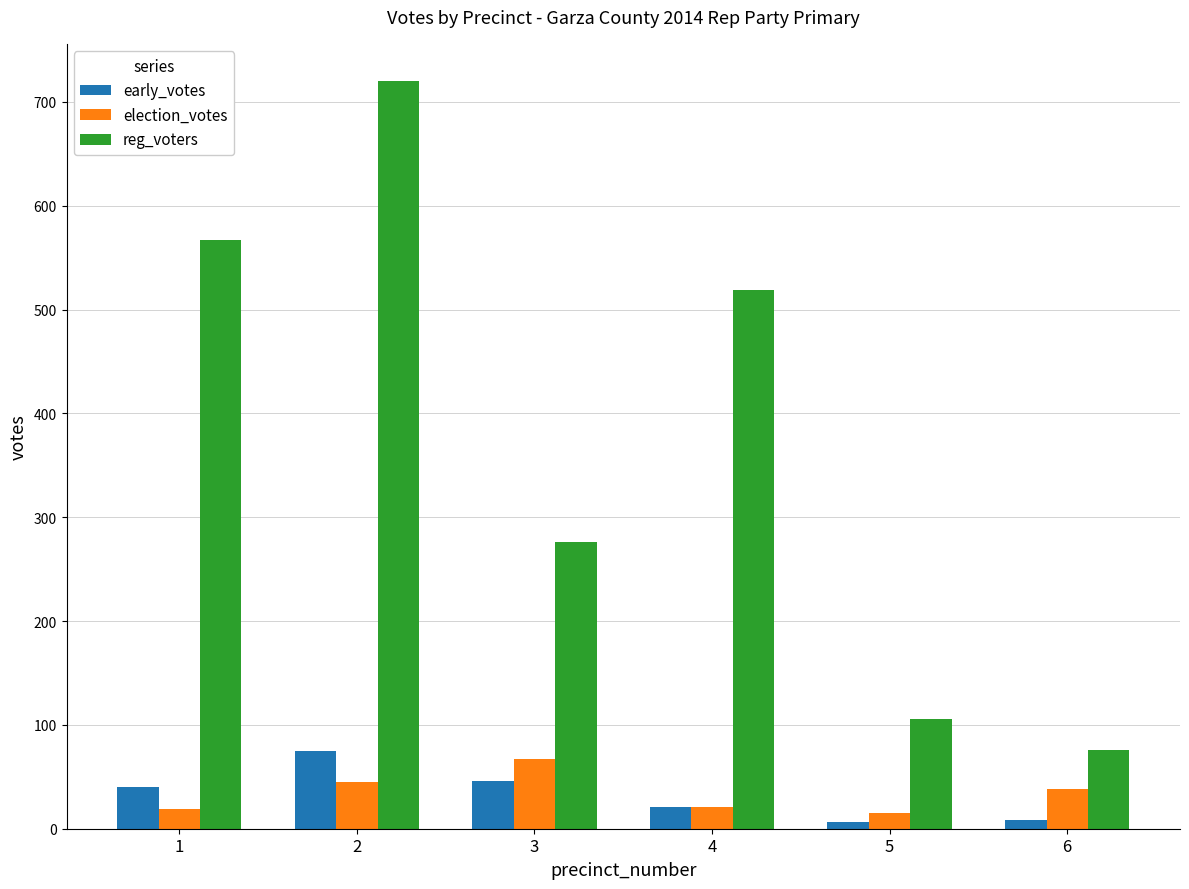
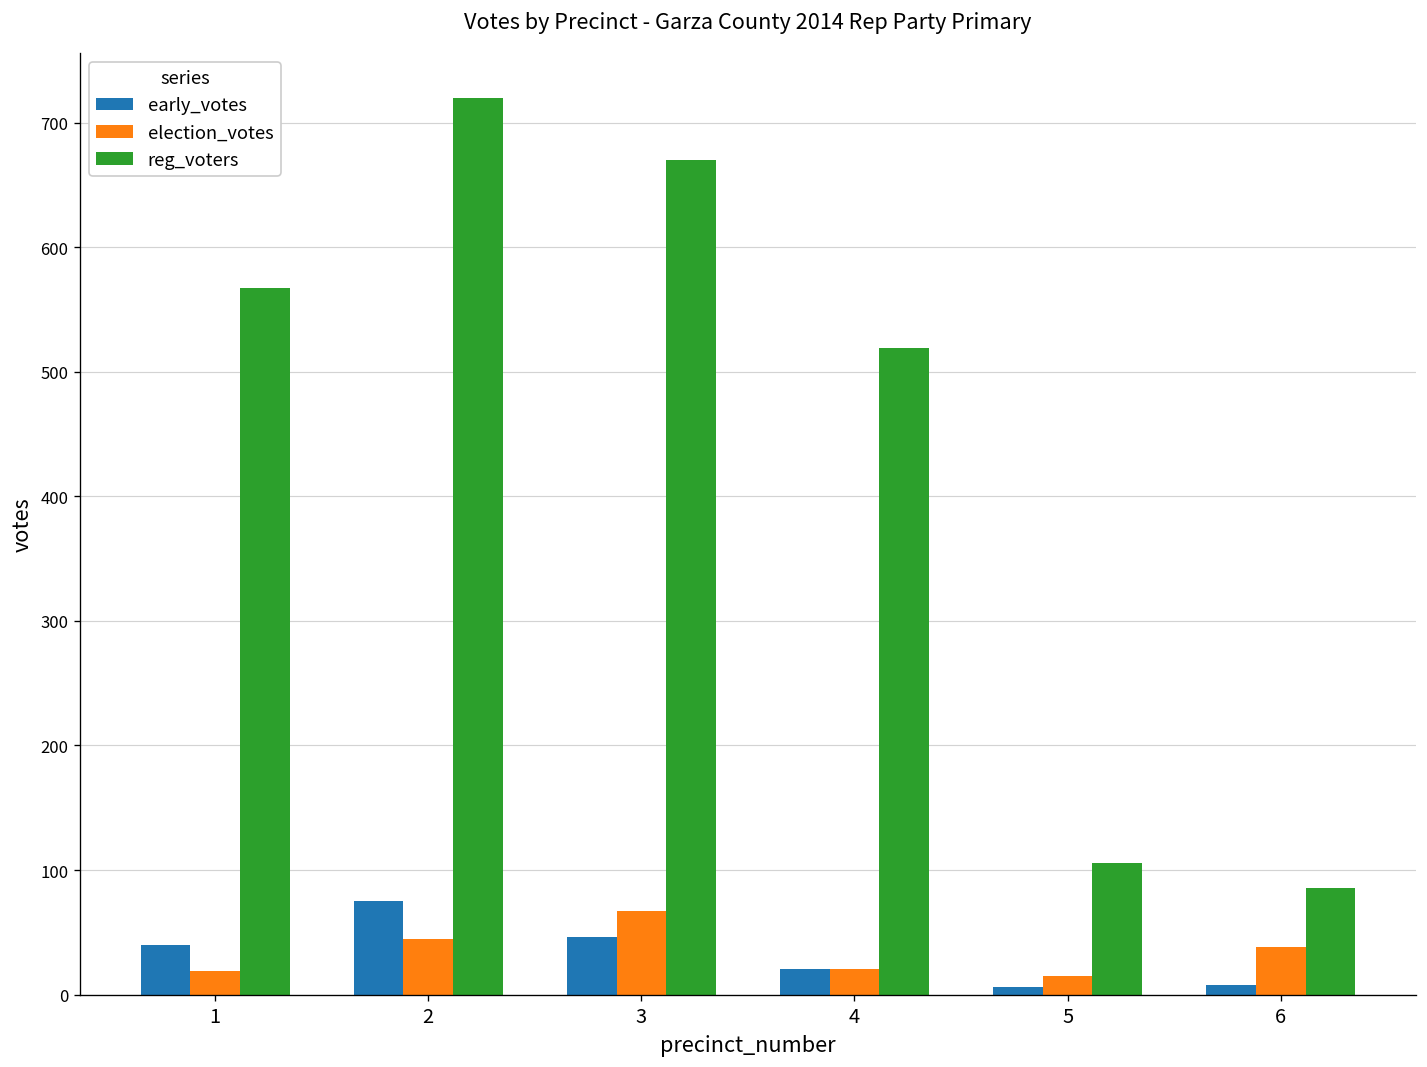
reg_voters, 3: 276 -> 670
reg_voters, 6: 76 -> 86
